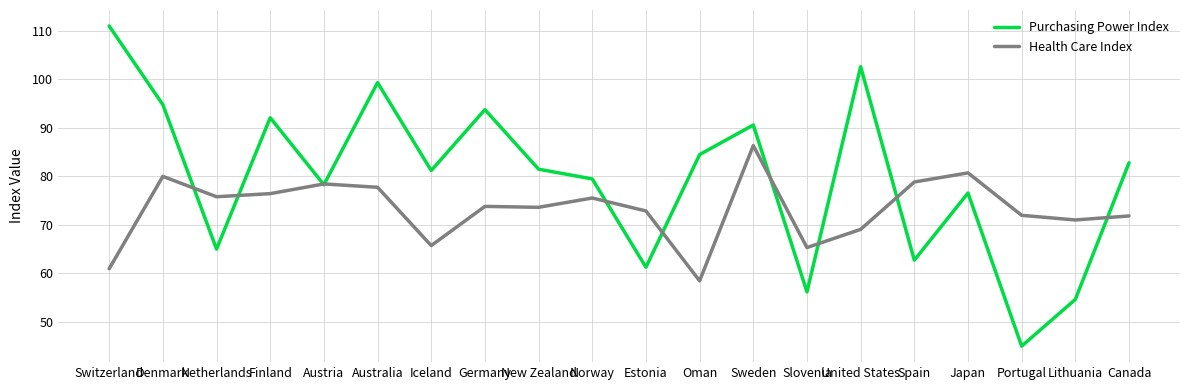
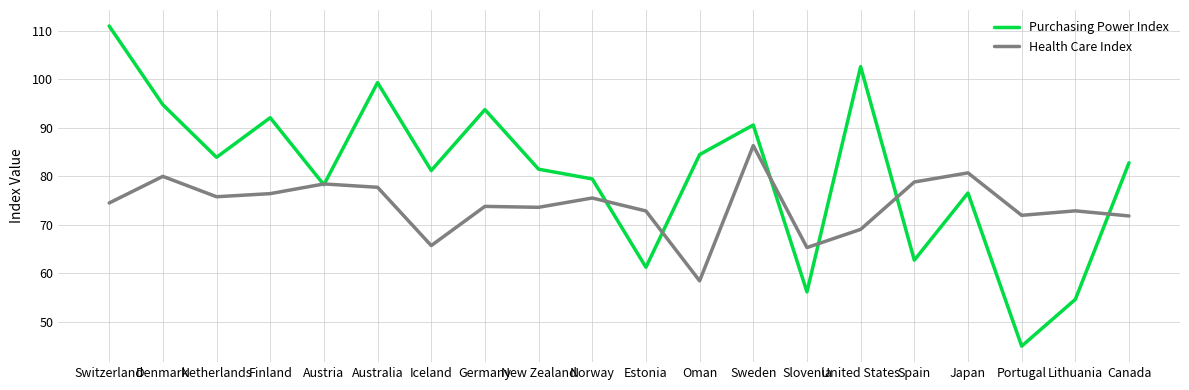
Health Care Index, Switzerland: 61 -> 74
Purchasing Power Index, Netherlands: 65 -> 84
Health Care Index, Lithuania: 71 -> 73
